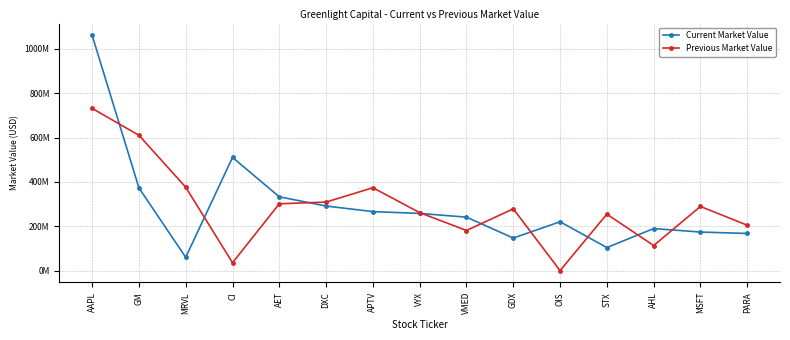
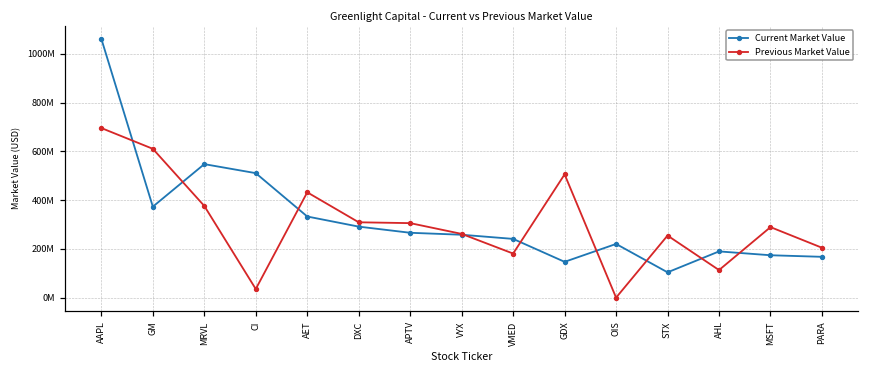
Previous Market Value, AAPL: 730000000 -> 700000000
Current Market Value, MRVL: 60000000 -> 550000000
Previous Market Value, AET: 300000000 -> 430000000
Previous Market Value, APTV: 370000000 -> 310000000
Previous Market Value, GDX: 280000000 -> 510000000
